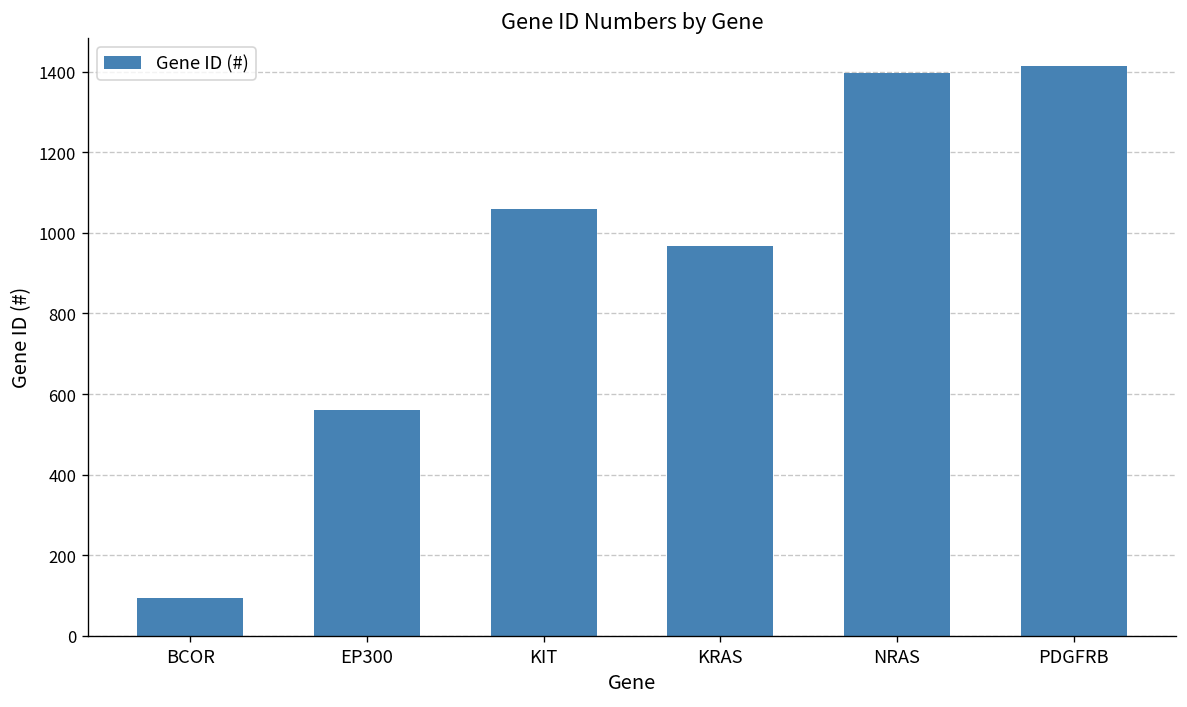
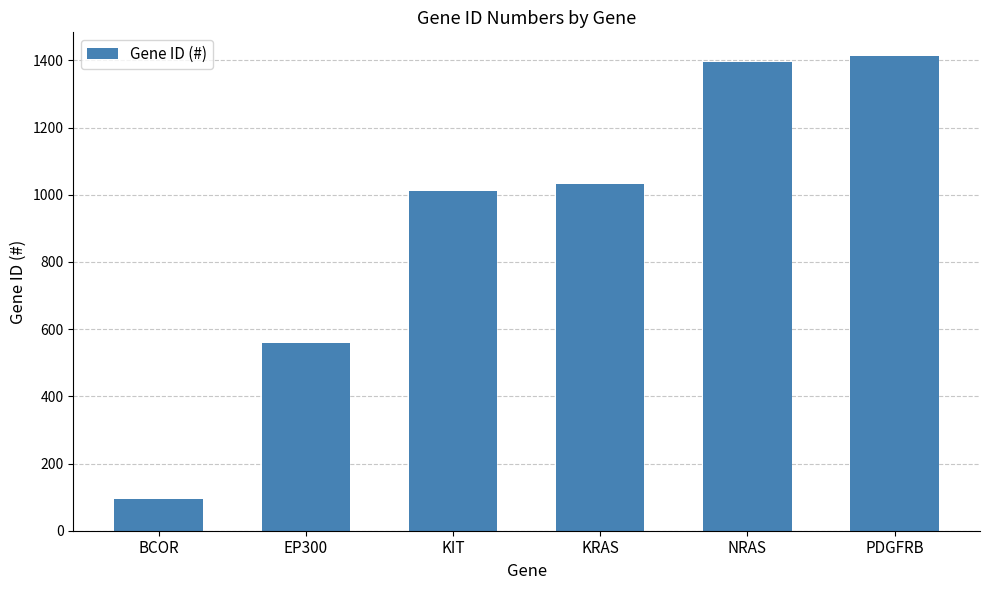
KIT: 1060 -> 1010
KRAS: 970 -> 1030
